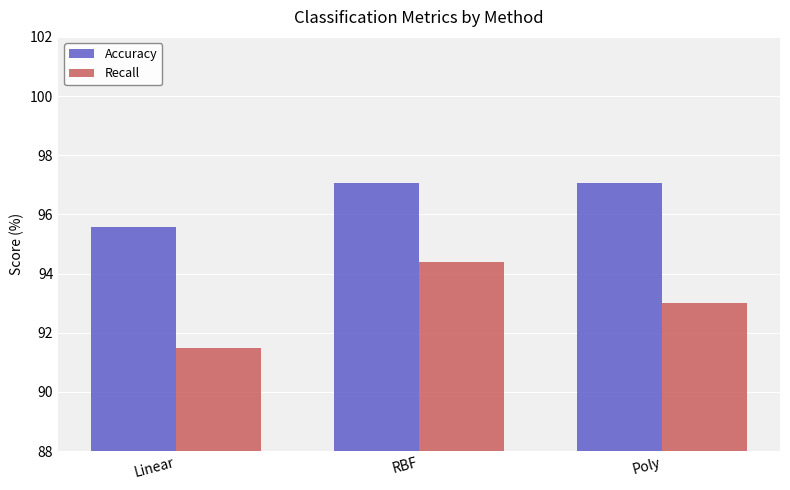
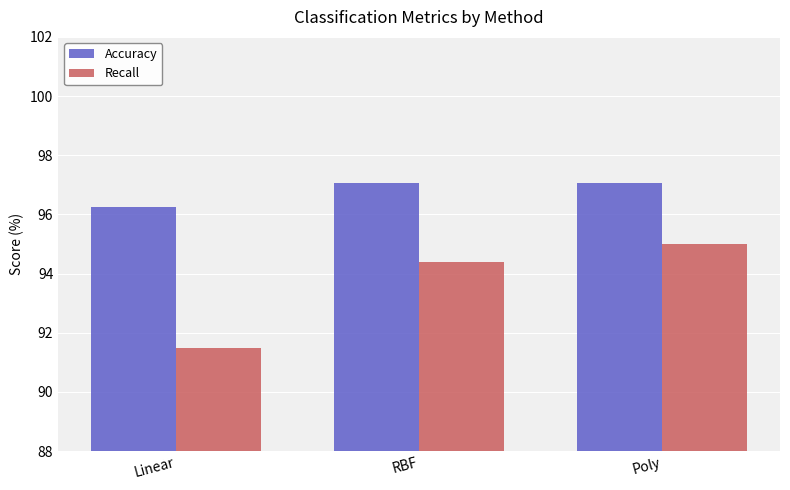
Accuracy, Linear: 95.6 -> 96.2
Recall, Poly: 93 -> 95
